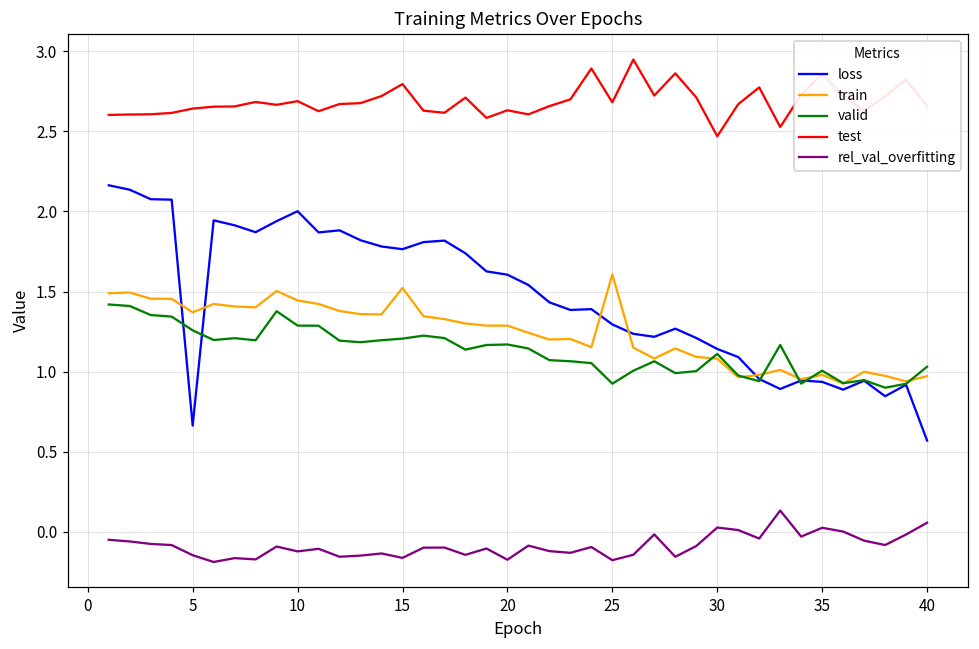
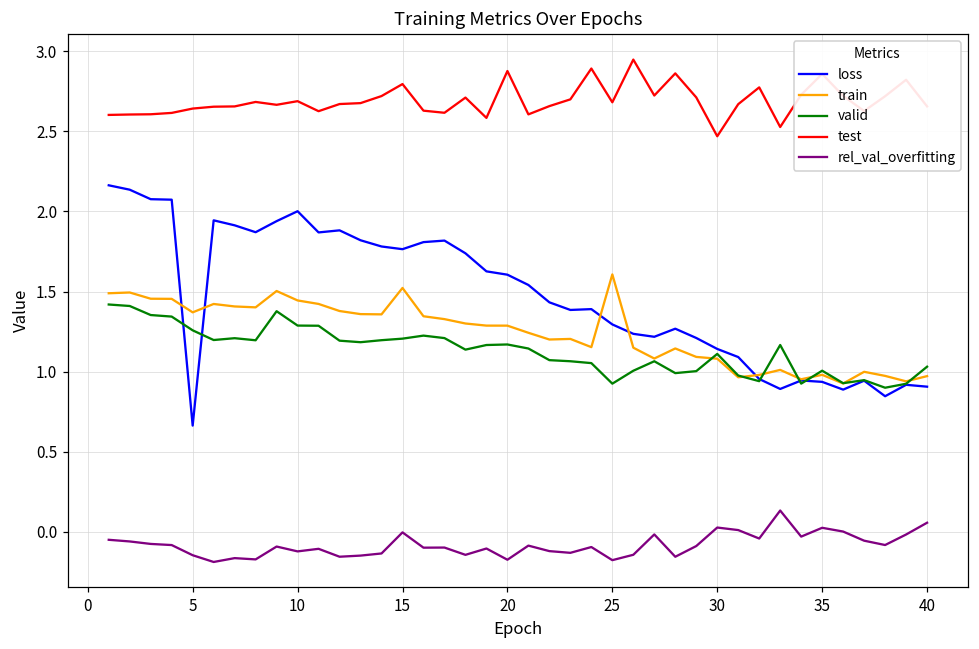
rel_val_overfitting, 15: -0.16 -> 0.00
test, 20: 2.63 -> 2.88
loss, 40: 0.57 -> 0.91
